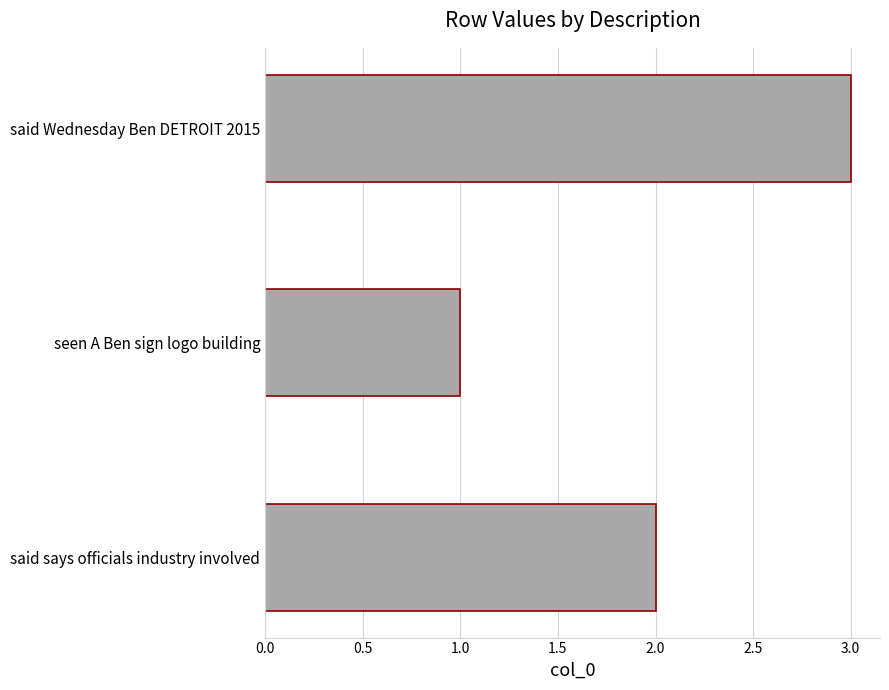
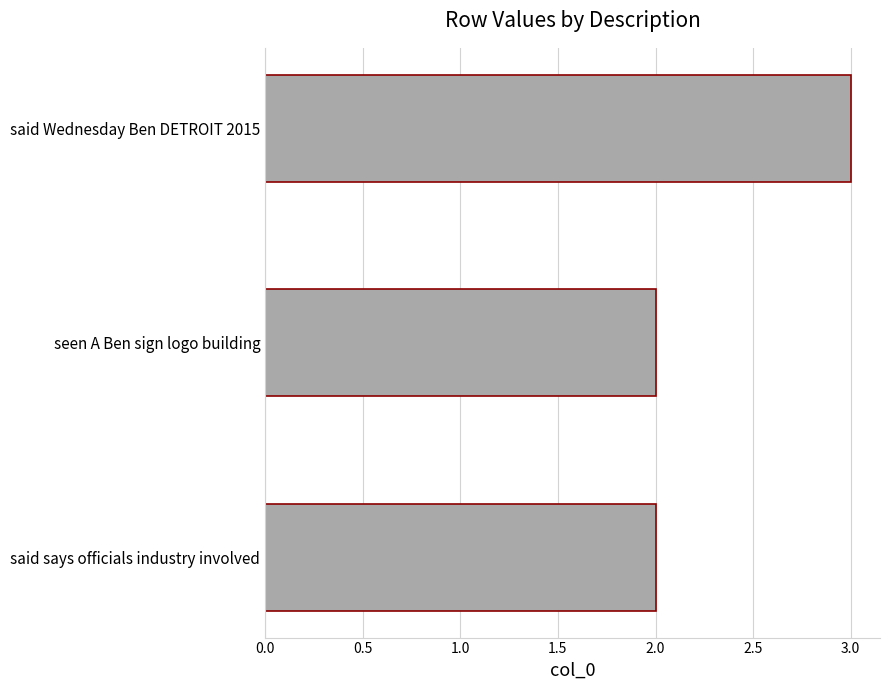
seen A Ben sign logo building: 1 -> 2
